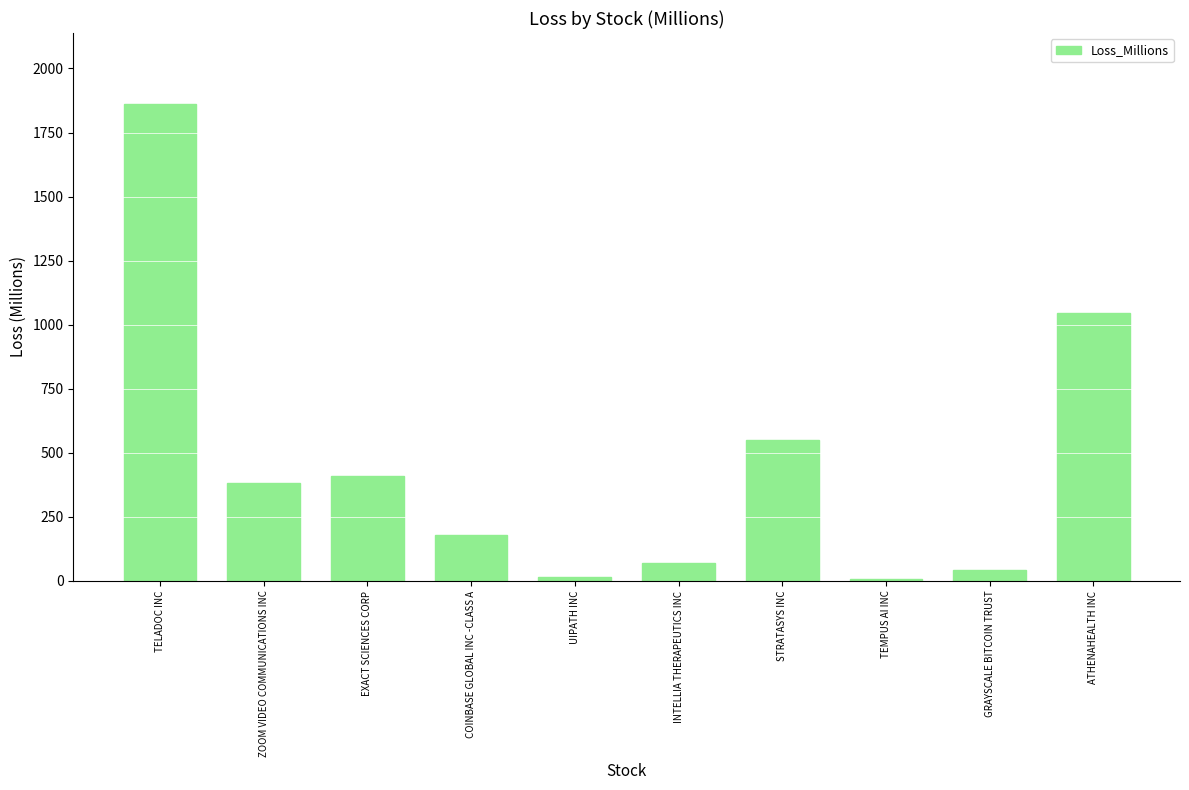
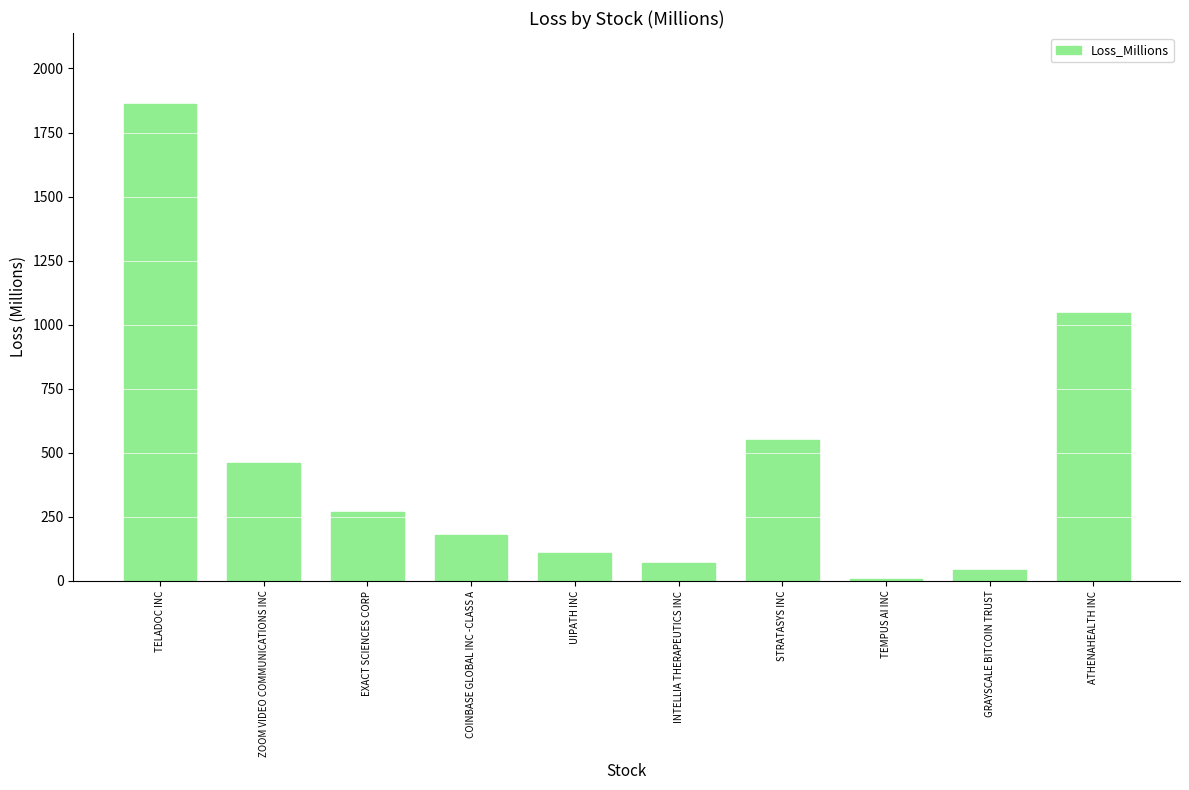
ZOOM VIDEO COMMUNICATIONS INC: 380 -> 460
EXACT SCIENCES CORP: 410 -> 270
UIPATH INC: 20 -> 110
